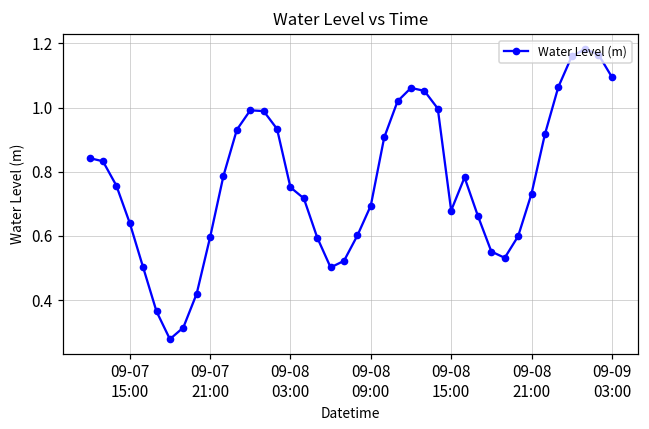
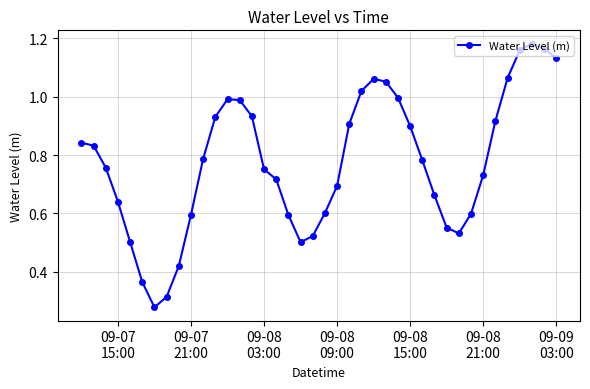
09-08 15:00: 0.68 -> 0.90
09-09 03:00: 1.10 -> 1.13
